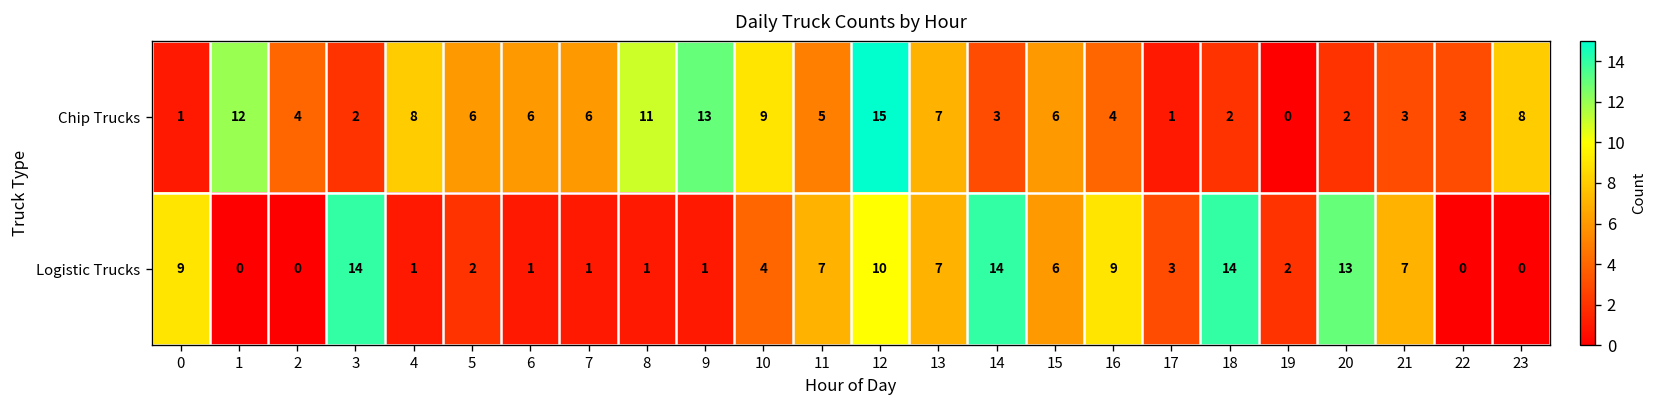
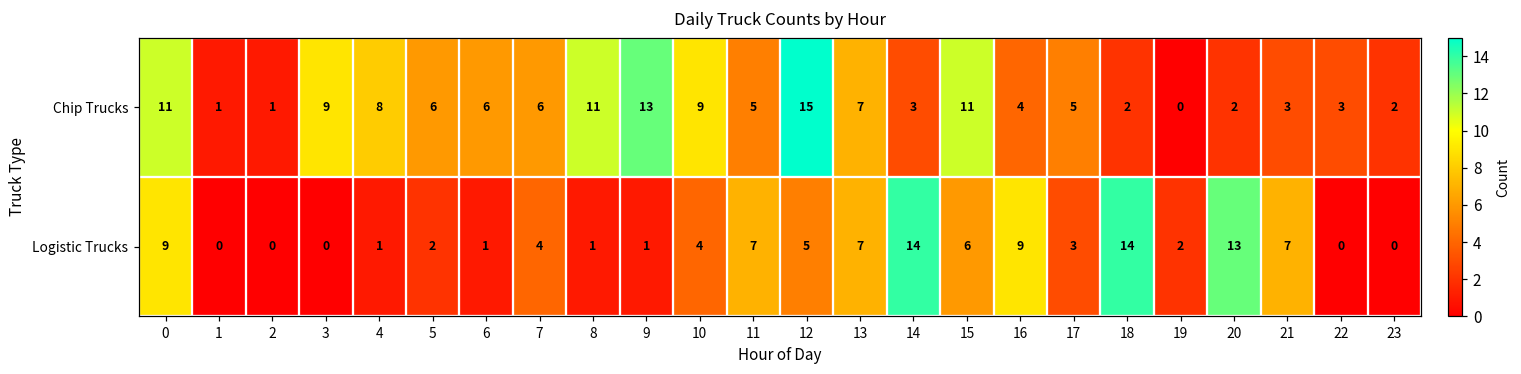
Chip Trucks, 0: 1 -> 11
Chip Trucks, 1: 12 -> 1
Chip Trucks, 2: 4 -> 1
Chip Trucks, 3: 2 -> 9
Chip Trucks, 15: 6 -> 11
Chip Trucks, 17: 1 -> 5
Chip Trucks, 23: 8 -> 2
Logistic Trucks, 3: 14 -> 0
Logistic Trucks, 7: 1 -> 4
Logistic Trucks, 12: 10 -> 5
